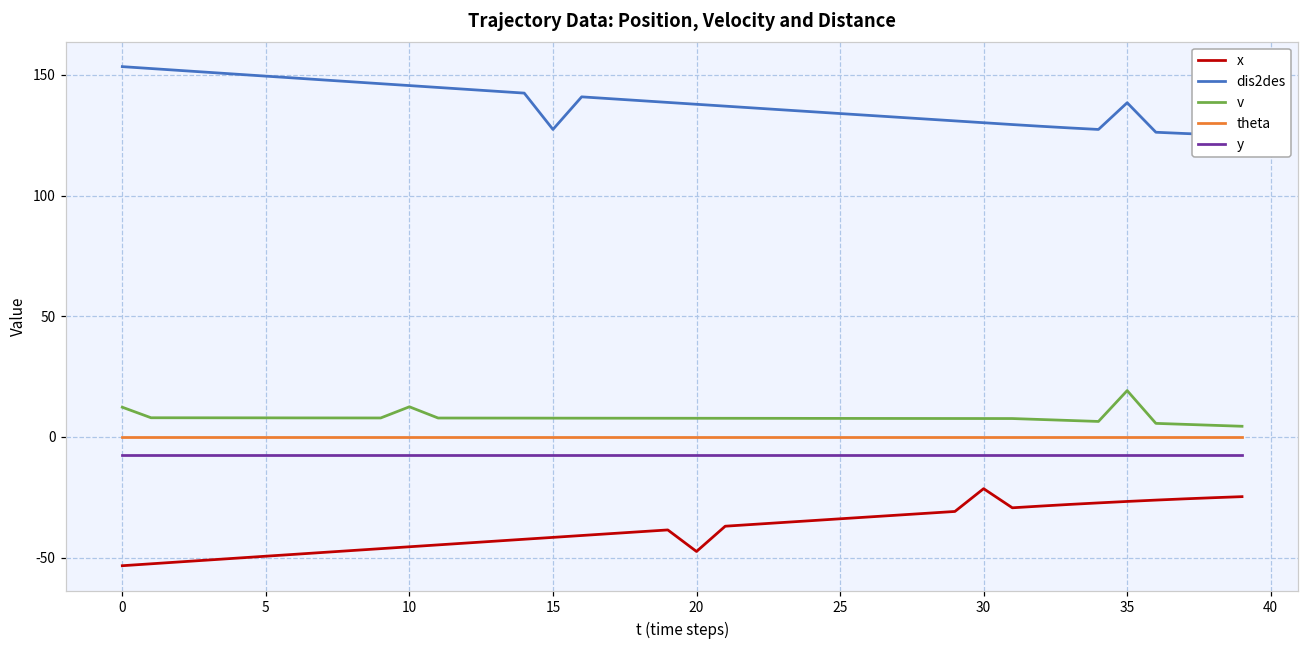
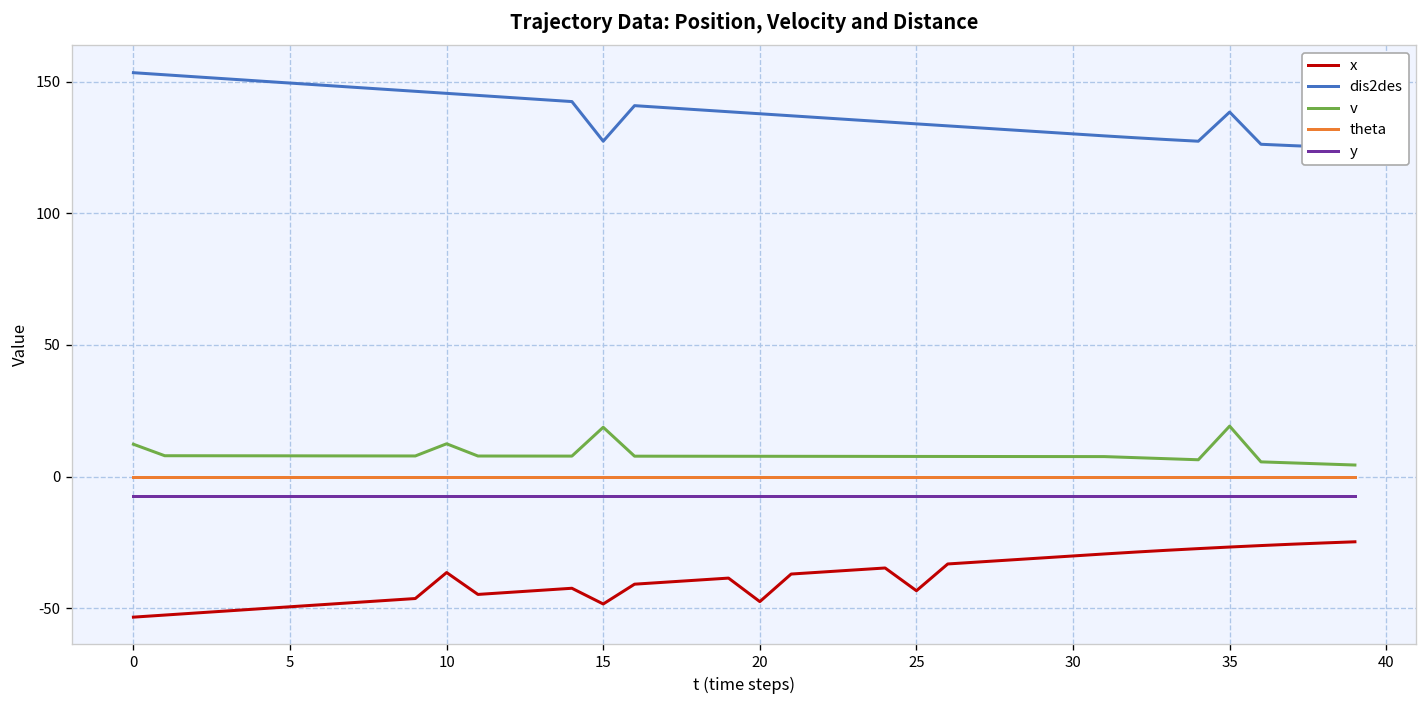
x, 10: -46 -> -36
x, 15: -42 -> -48
v, 15: 8 -> 19
x, 25: -34 -> -43
x, 30: -21 -> -30
